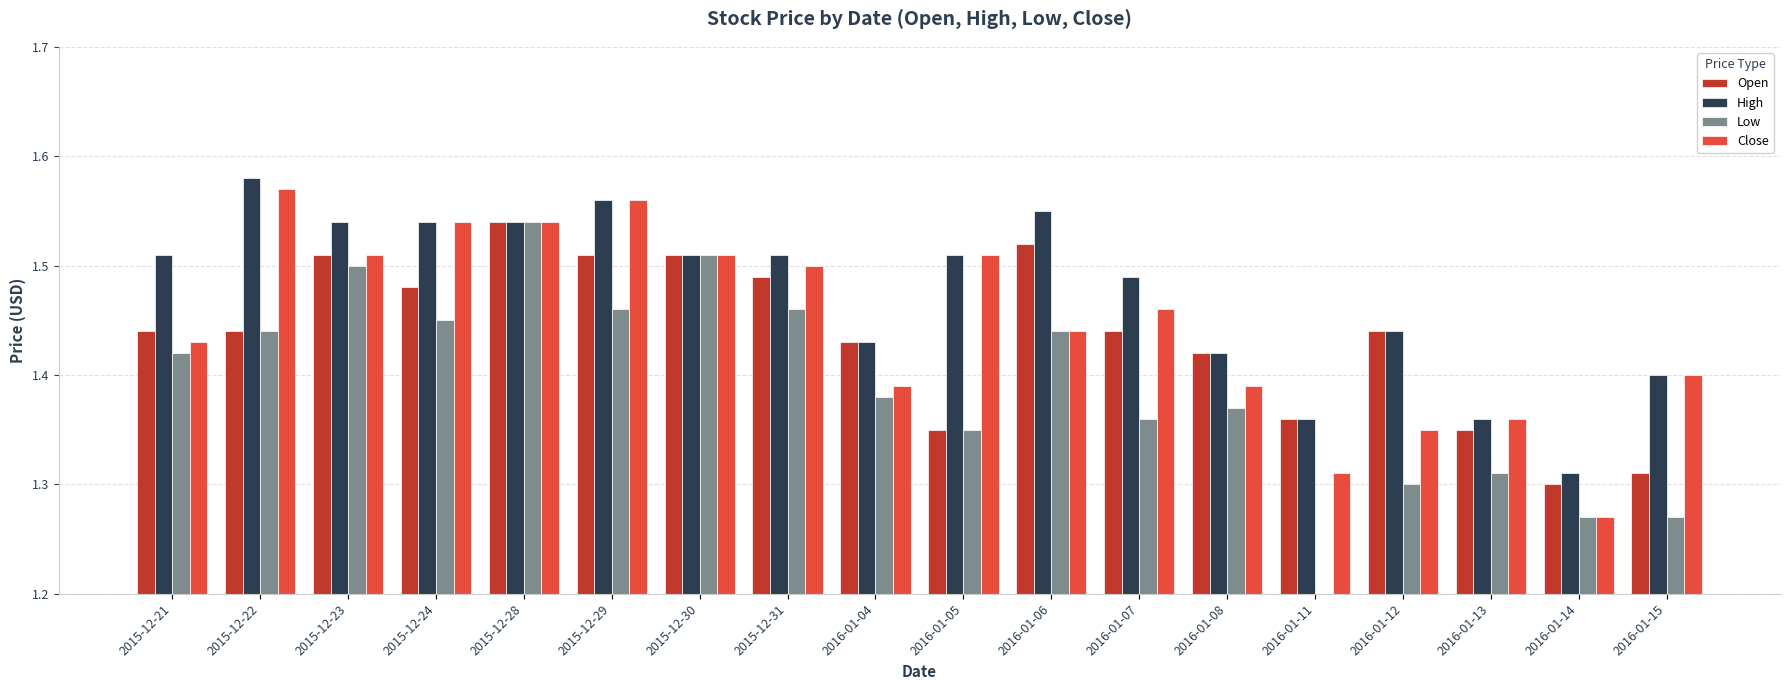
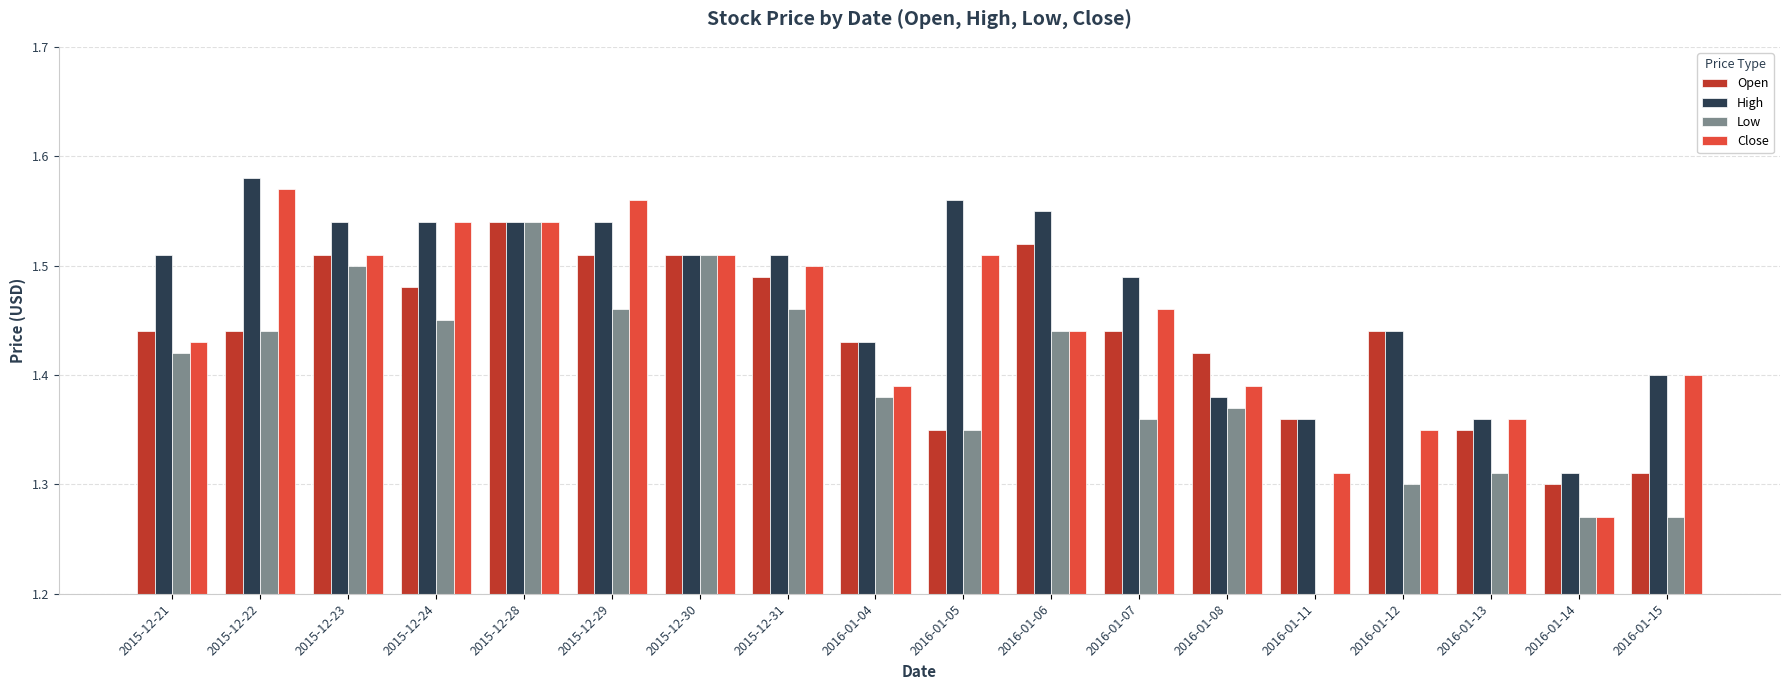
High, 2015-12-29: 1.56 -> 1.54
High, 2016-01-05: 1.51 -> 1.56
High, 2016-01-08: 1.42 -> 1.38
